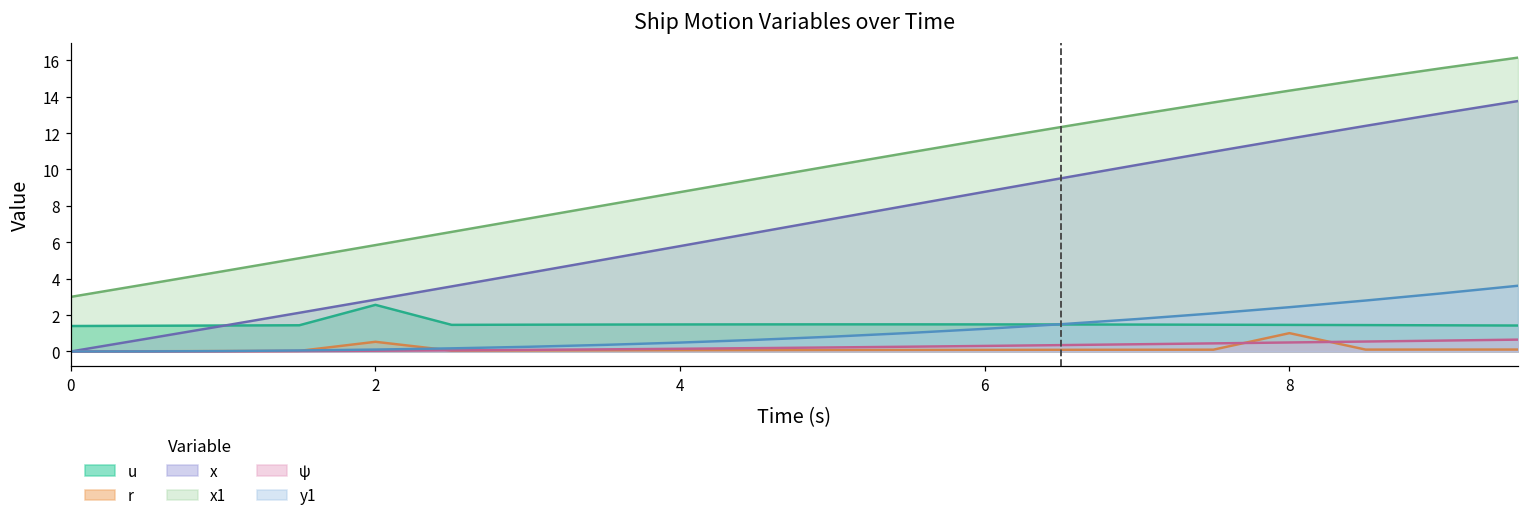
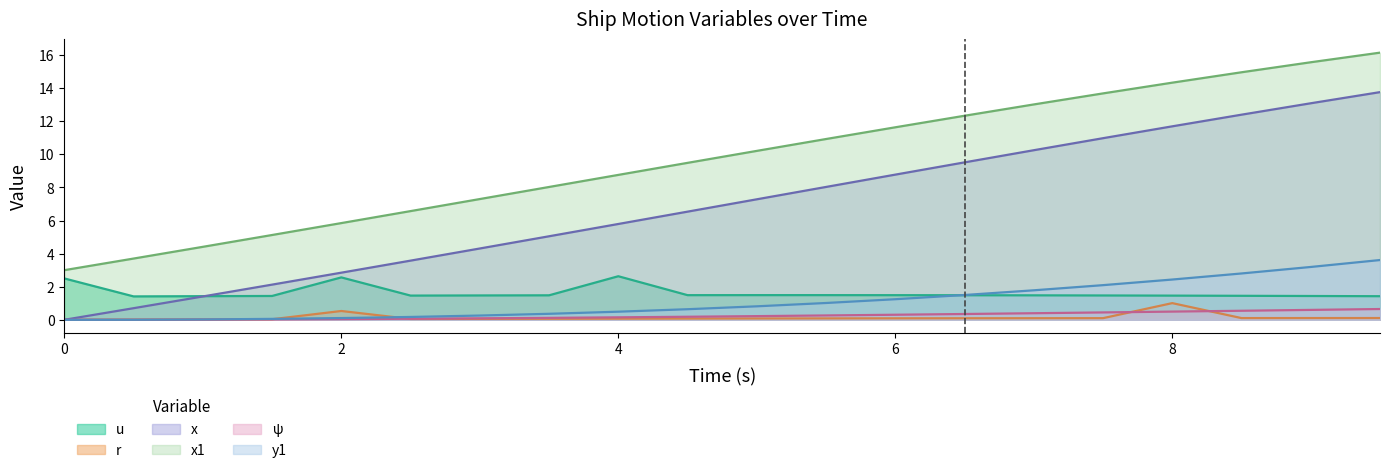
u, 0: 1.4 -> 2.5
u, 4: 1.5 -> 2.6
